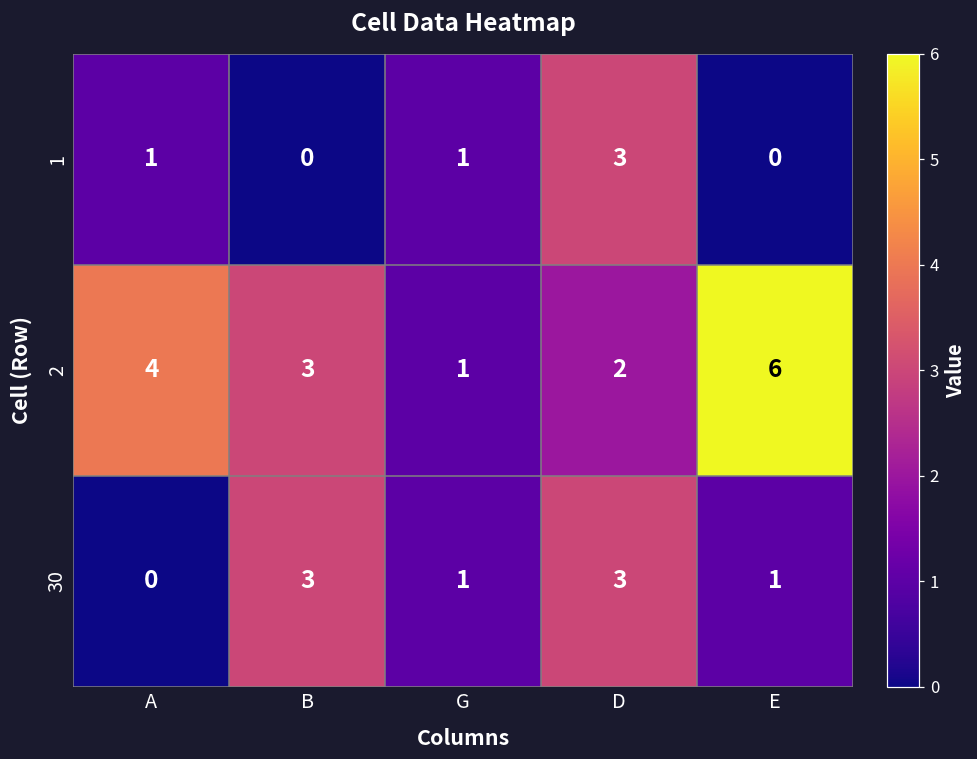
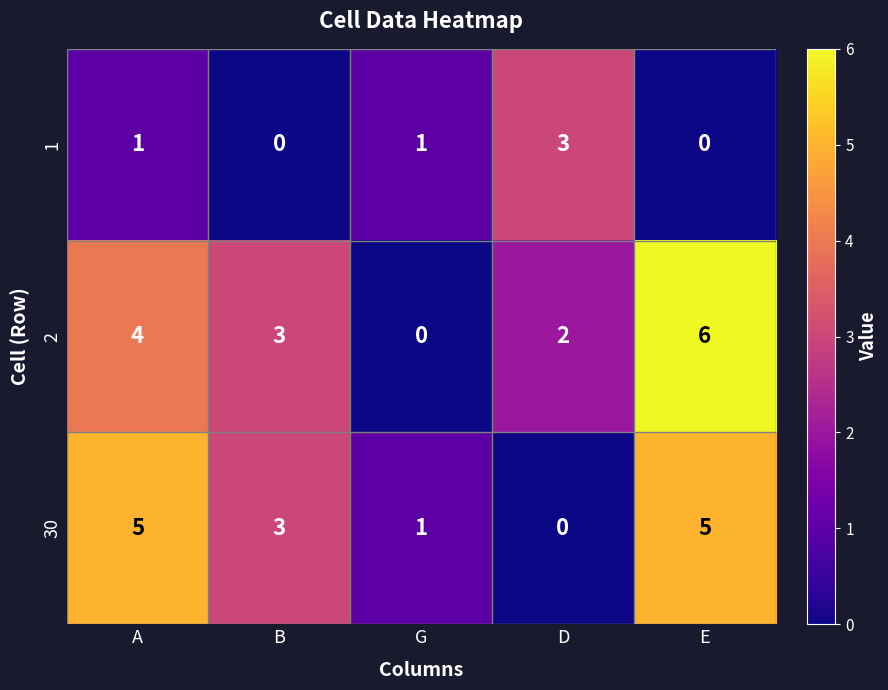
2, G: 1 -> 0
30, A: 0 -> 5
30, D: 3 -> 0
30, E: 1 -> 5
